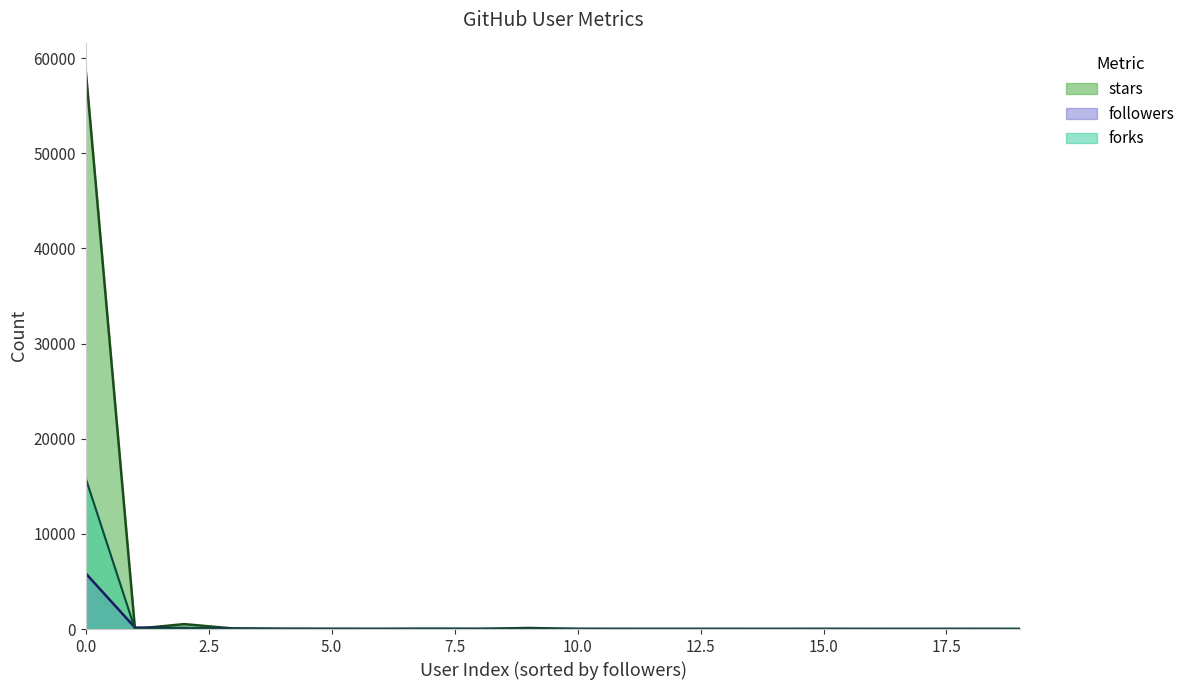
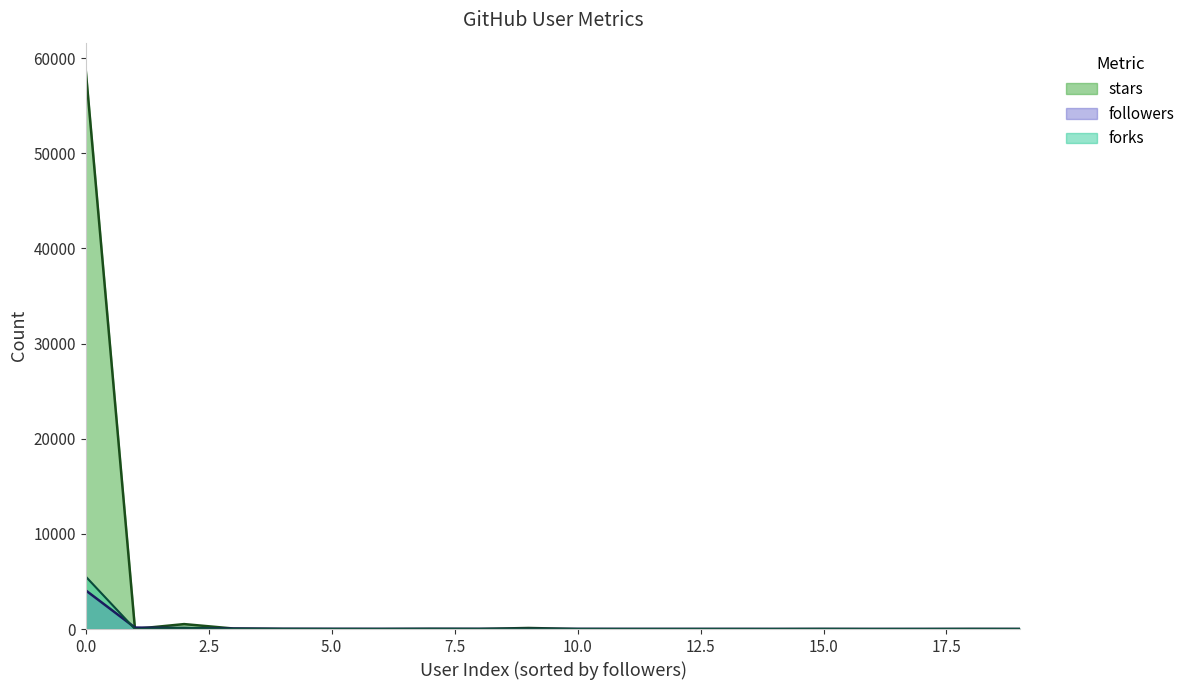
followers, 0.0: 6000 -> 4000
forks, 0.0: 16000 -> 6000
